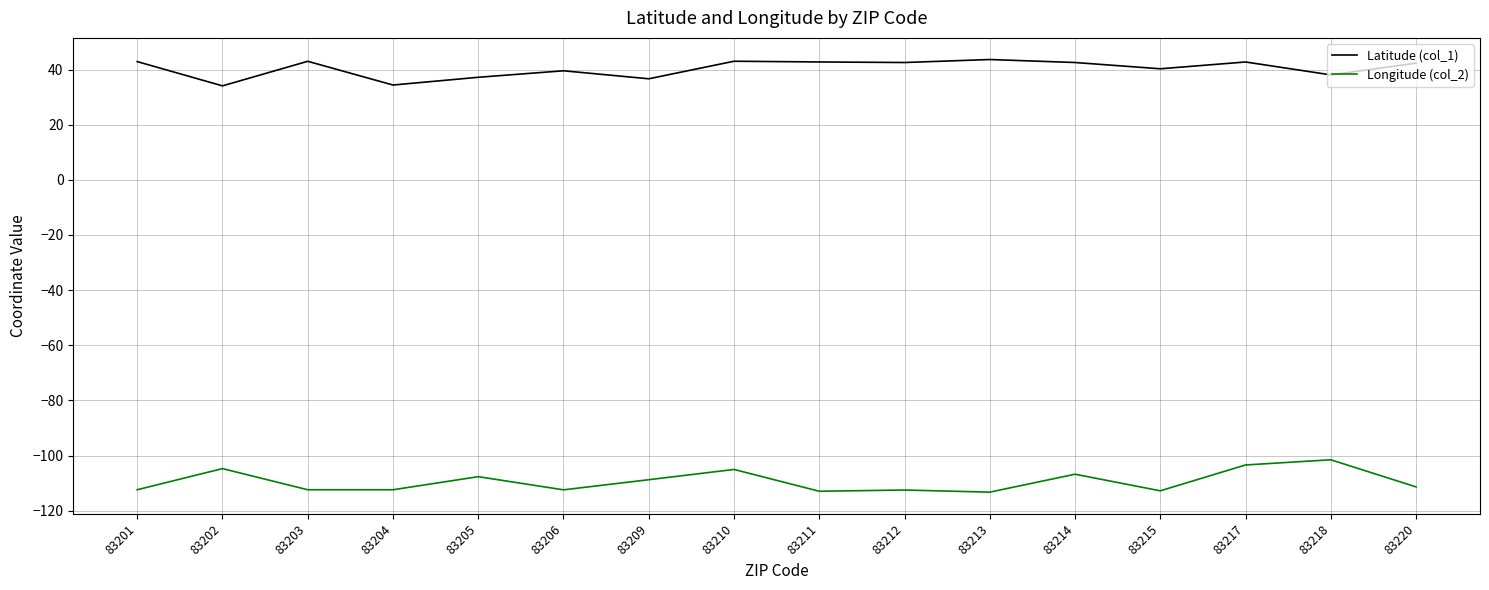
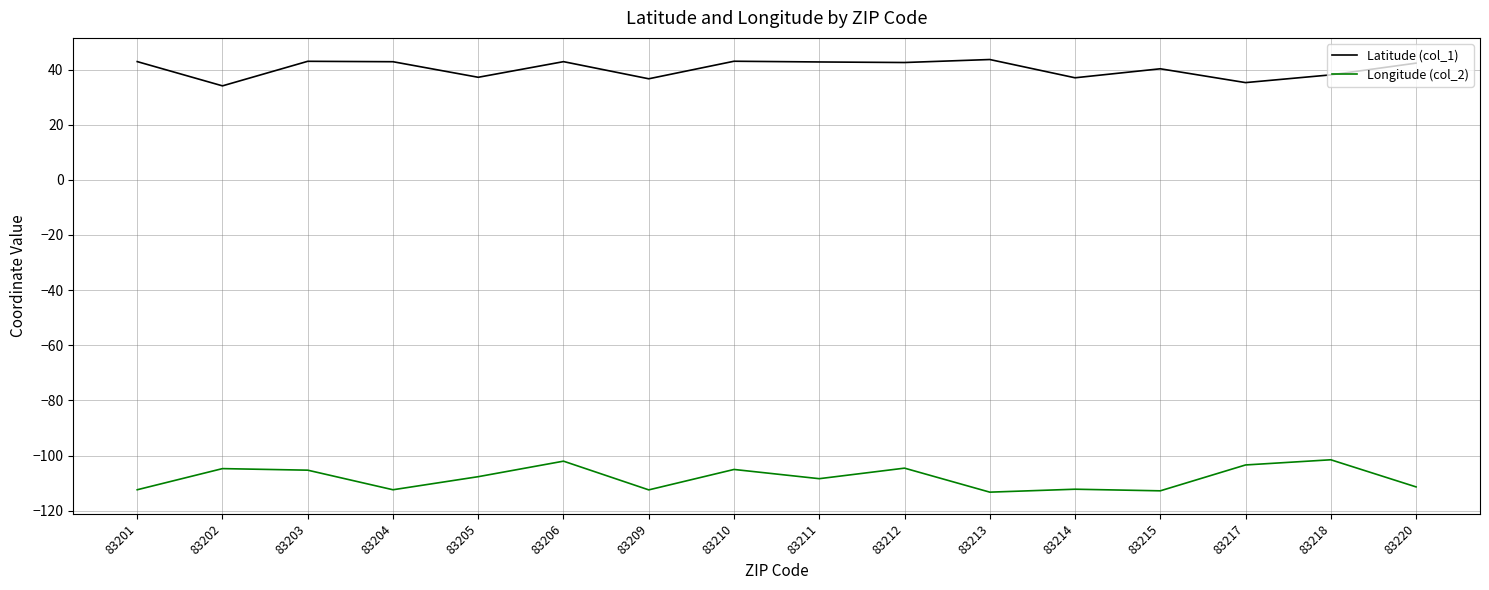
Longitude (col_2), 83203: -112 -> -105
Latitude (col_1), 83204: 34 -> 43
Latitude (col_1), 83206: 40 -> 43
Longitude (col_2), 83206: -112 -> -102
Longitude (col_2), 83209: -109 -> -112
Longitude (col_2), 83211: -113 -> -108
Longitude (col_2), 83212: -113 -> -105
Latitude (col_1), 83214: 43 -> 37
Longitude (col_2), 83214: -107 -> -112
Latitude (col_1), 83217: 43 -> 35
